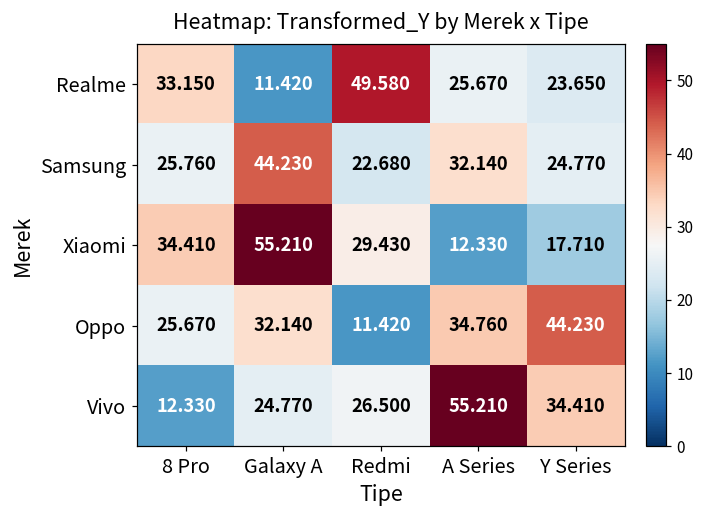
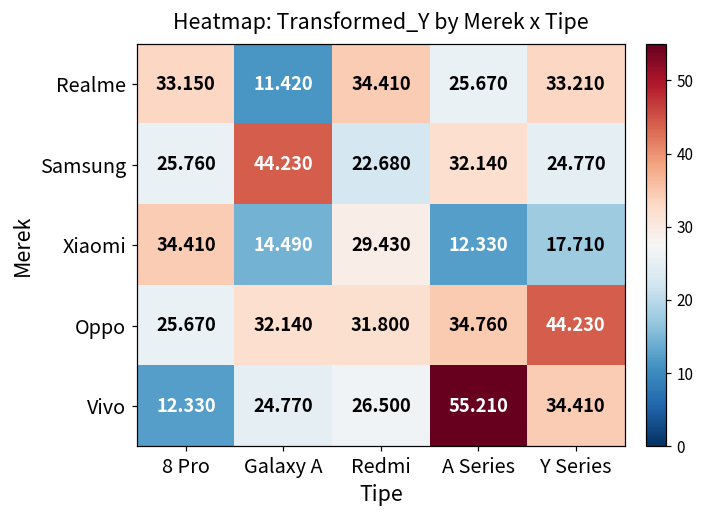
Realme, Redmi: 49.580 -> 34.410
Realme, Y Series: 23.650 -> 33.210
Xiaomi, Galaxy A: 55.210 -> 14.490
Oppo, Redmi: 11.420 -> 31.800
